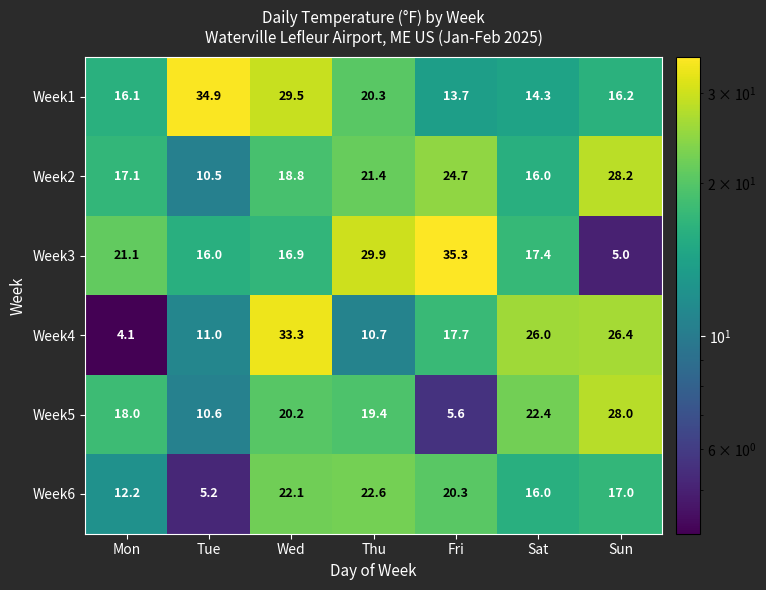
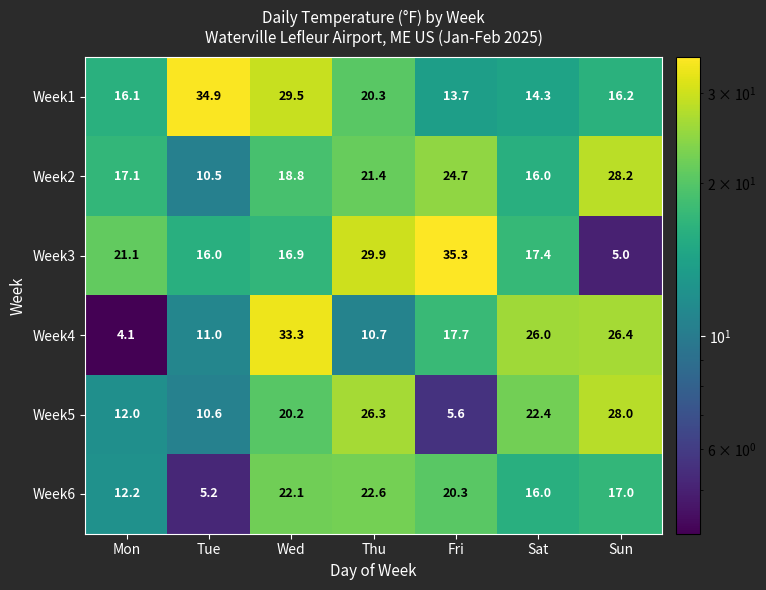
Week5, Mon: 18.0 -> 12.0
Week5, Thu: 19.4 -> 26.3
